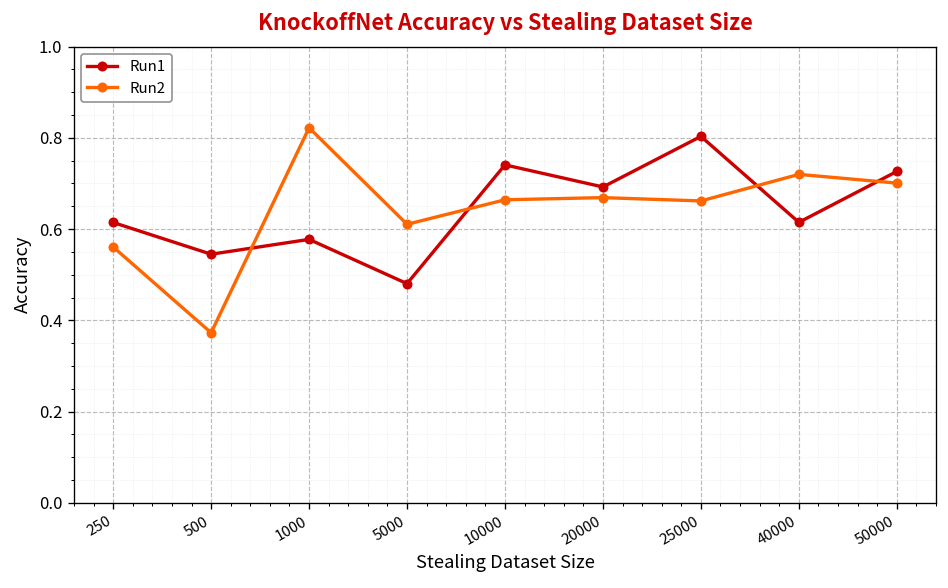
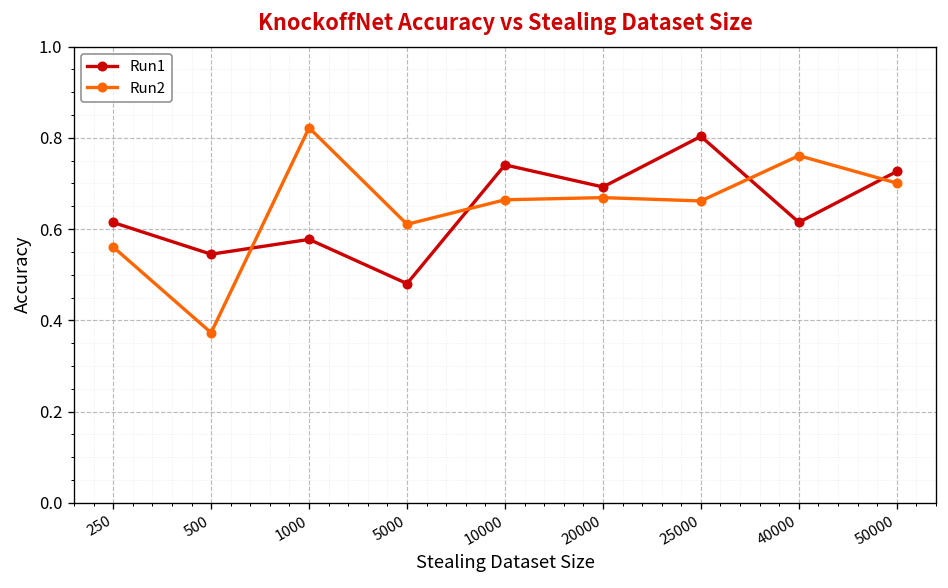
Run2, 40000: 0.72 -> 0.76
